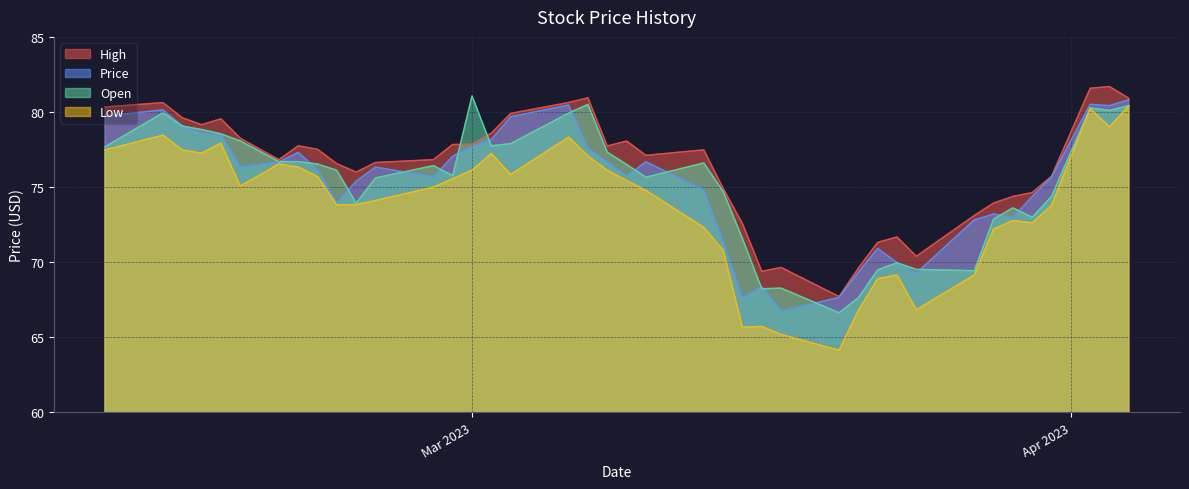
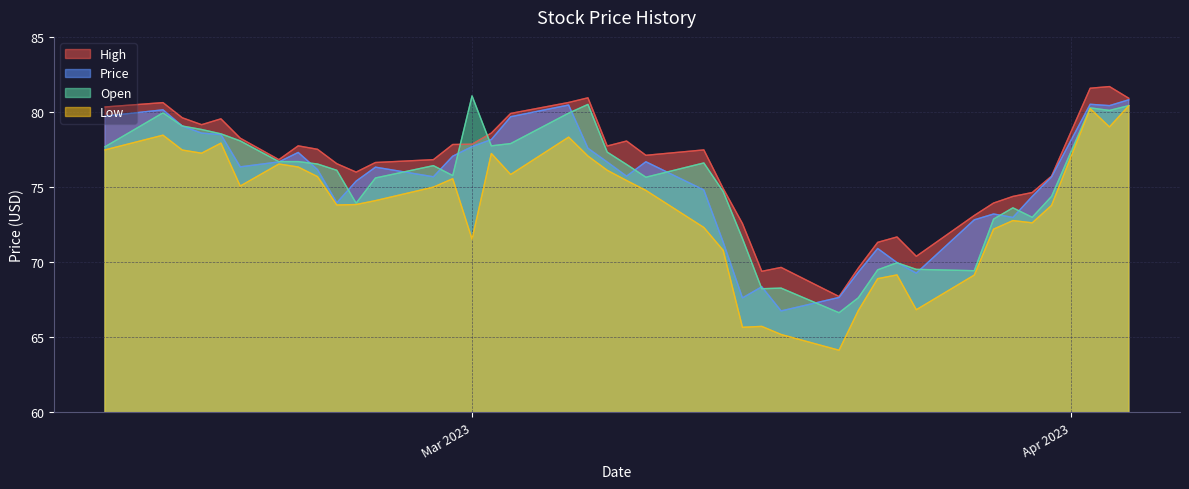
Low, Mar 2023: 76.1 -> 71.5
